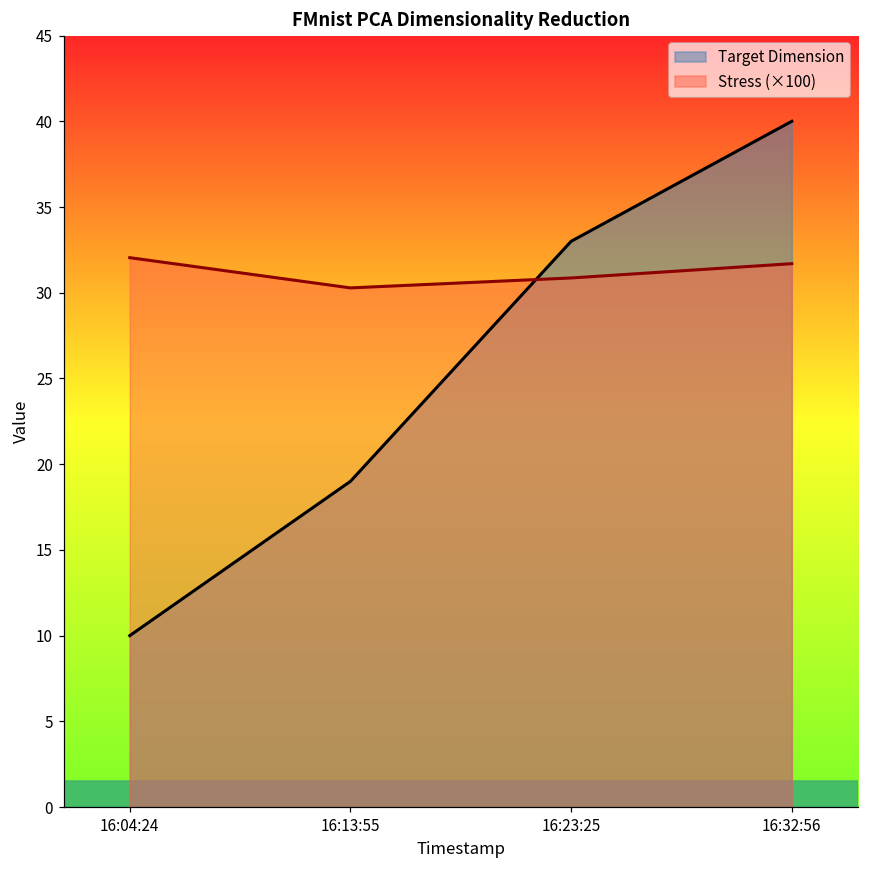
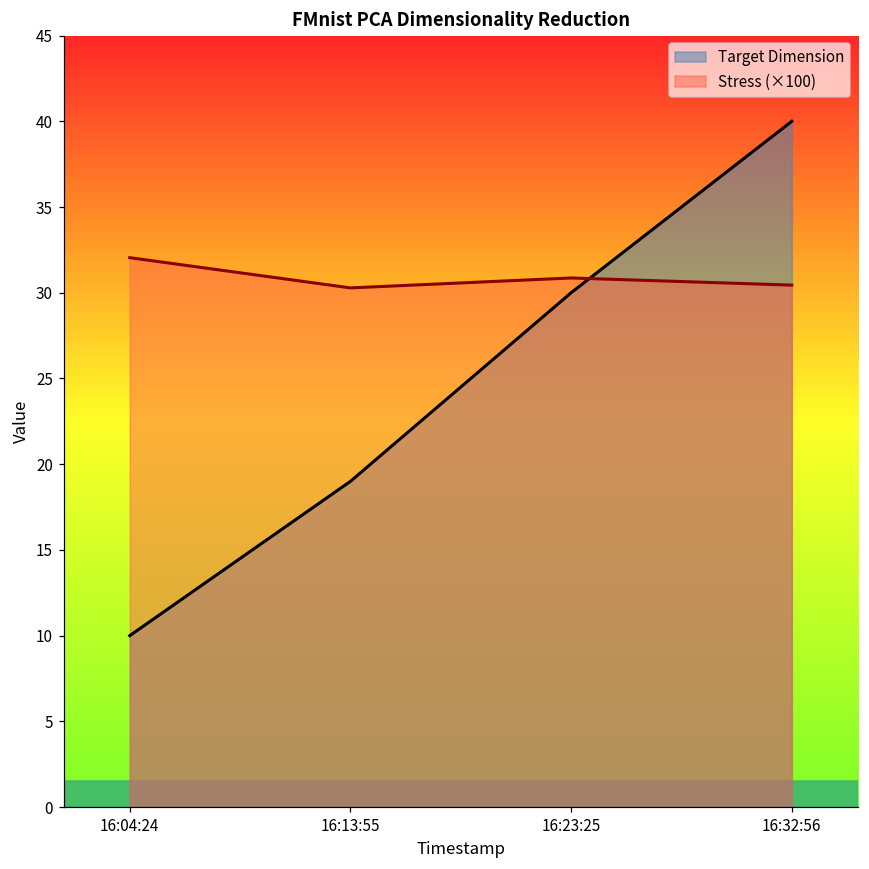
Target Dimension, 16:23:25: 33 -> 30
Stress (×100), 16:32:56: 31.7 -> 30.4
